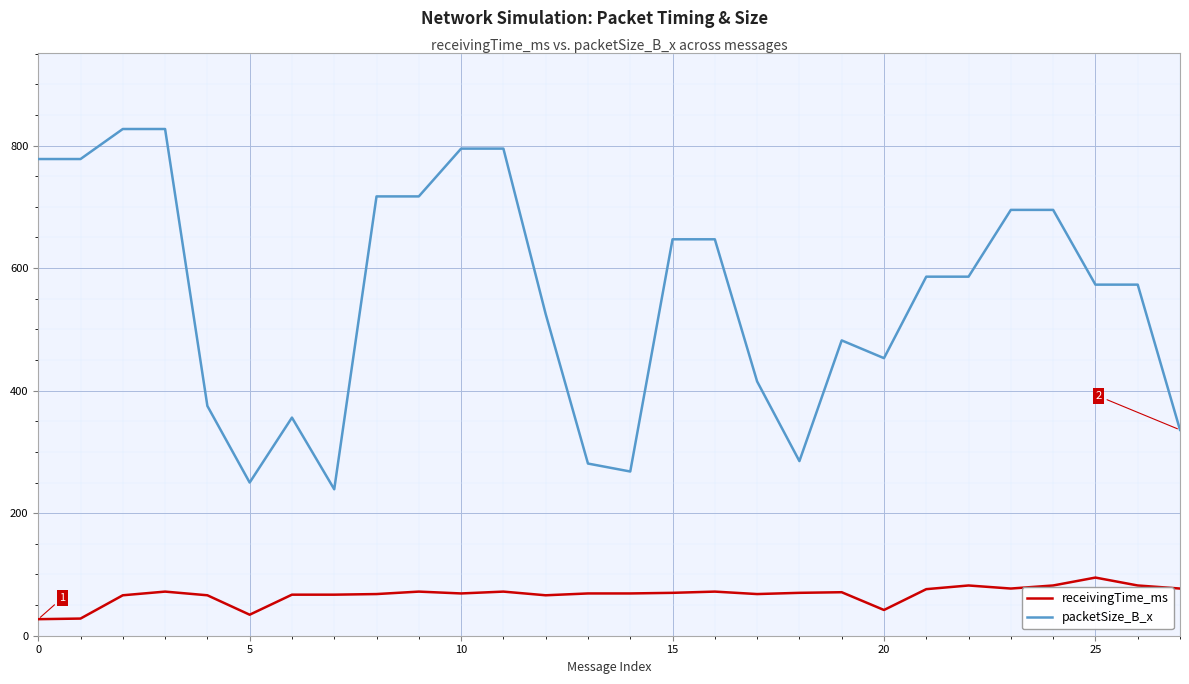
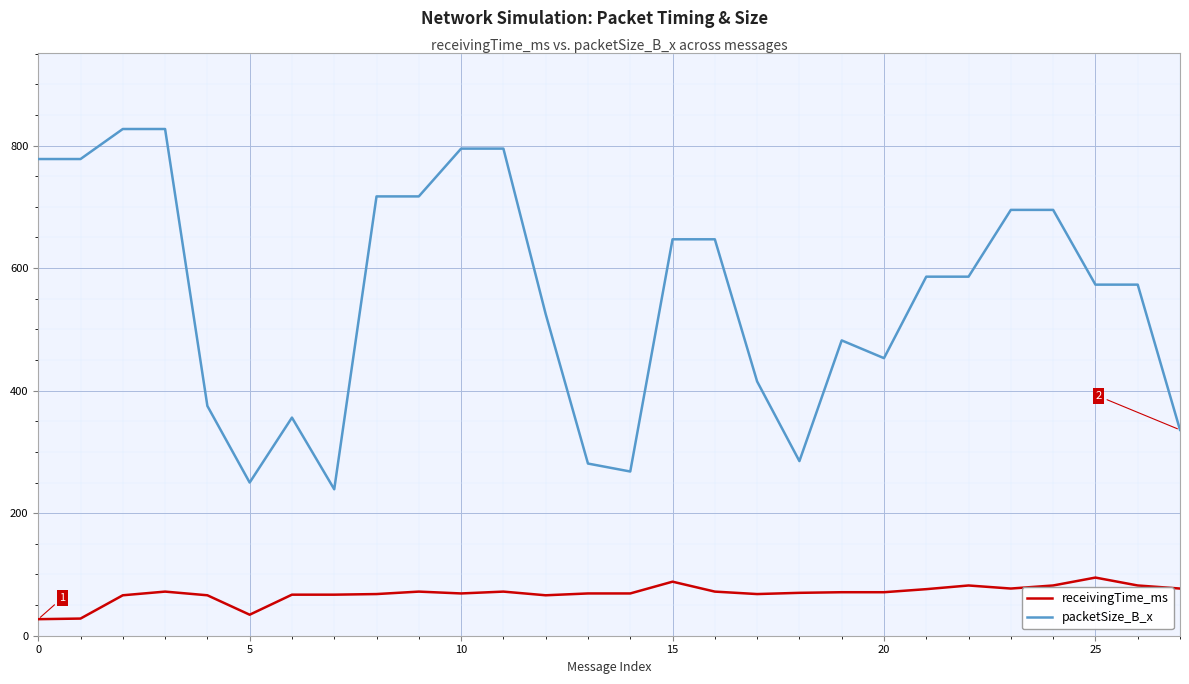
receivingTime_ms, 15: 70 -> 90
receivingTime_ms, 20: 40 -> 70
